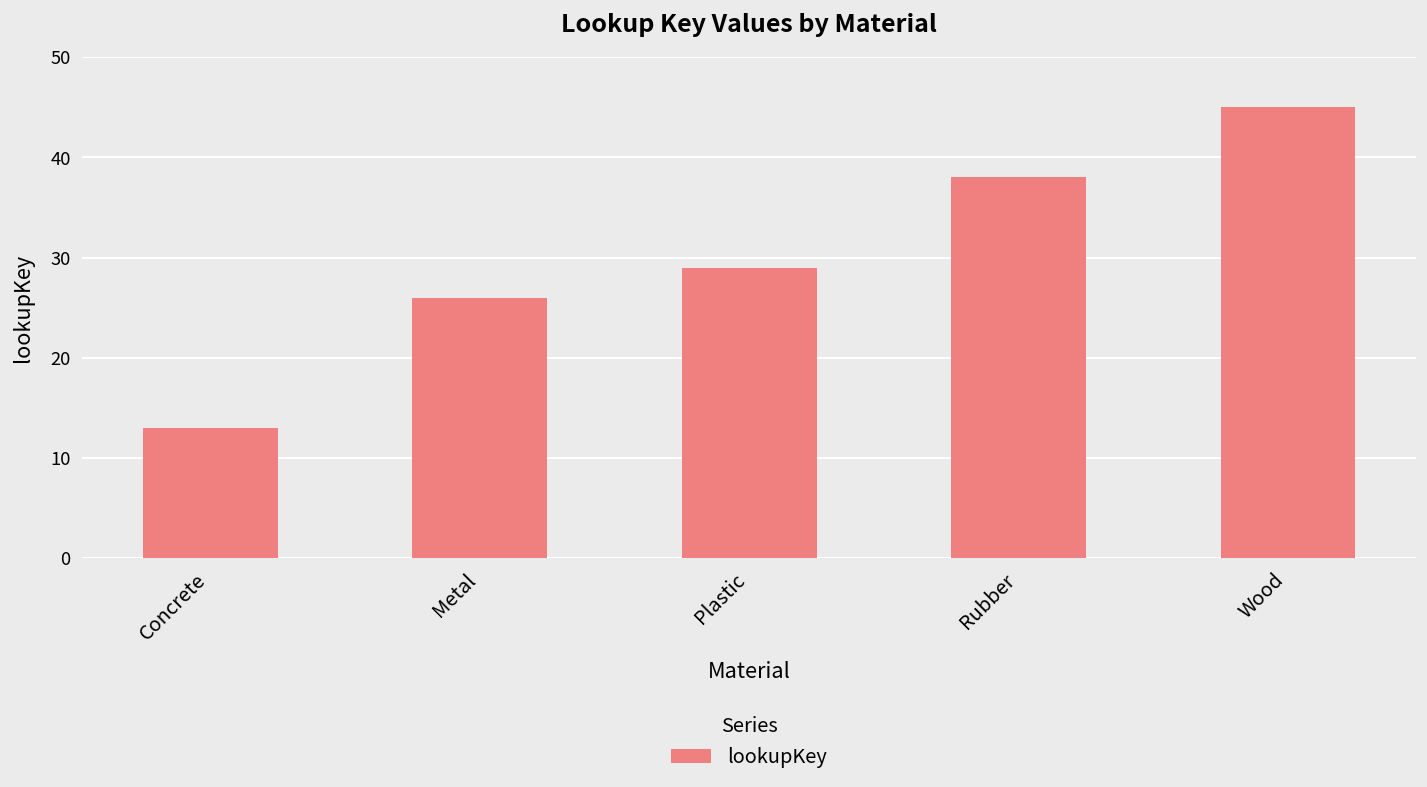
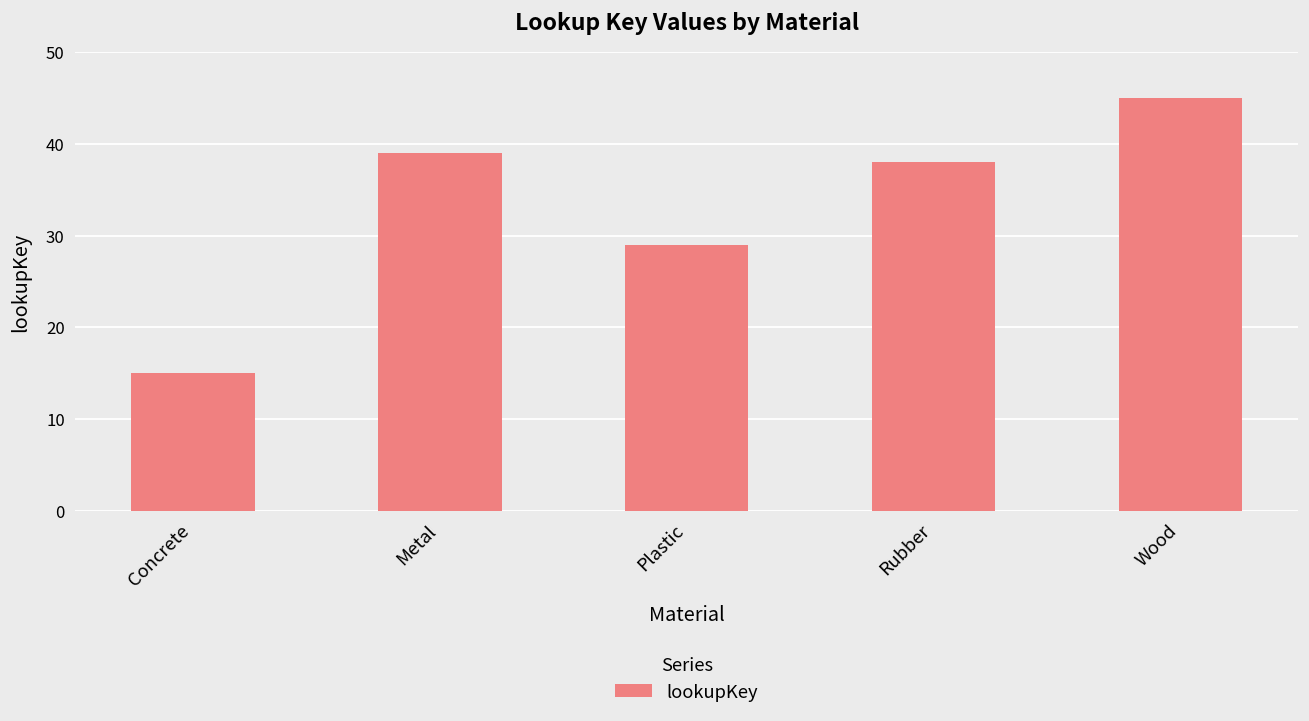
Concrete: 13 -> 15
Metal: 26 -> 39
